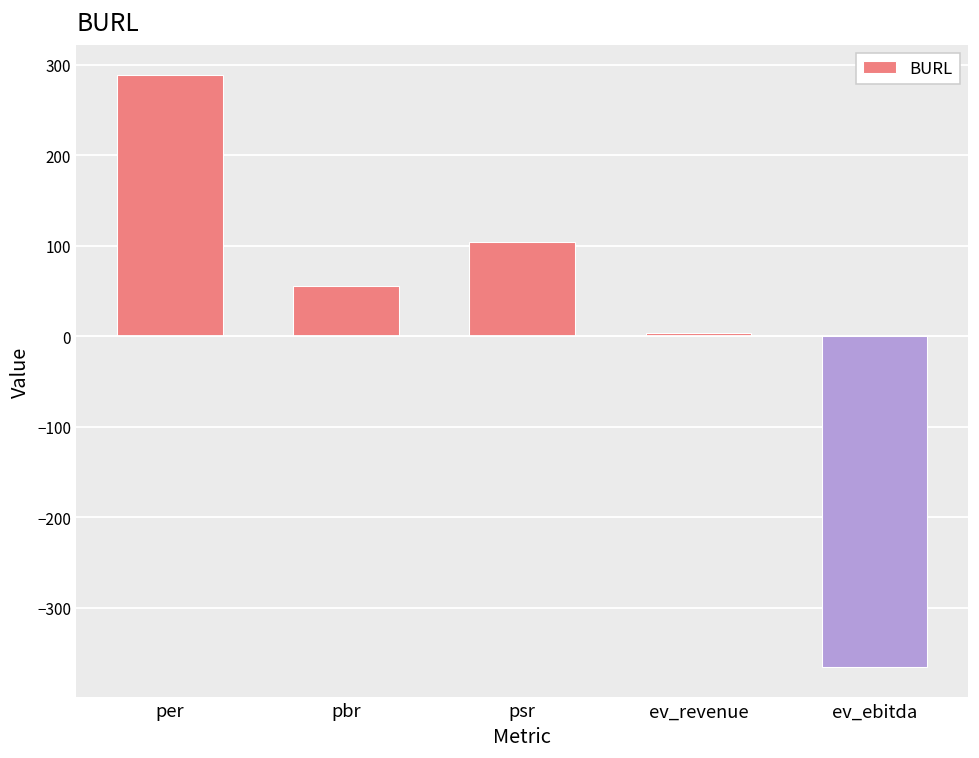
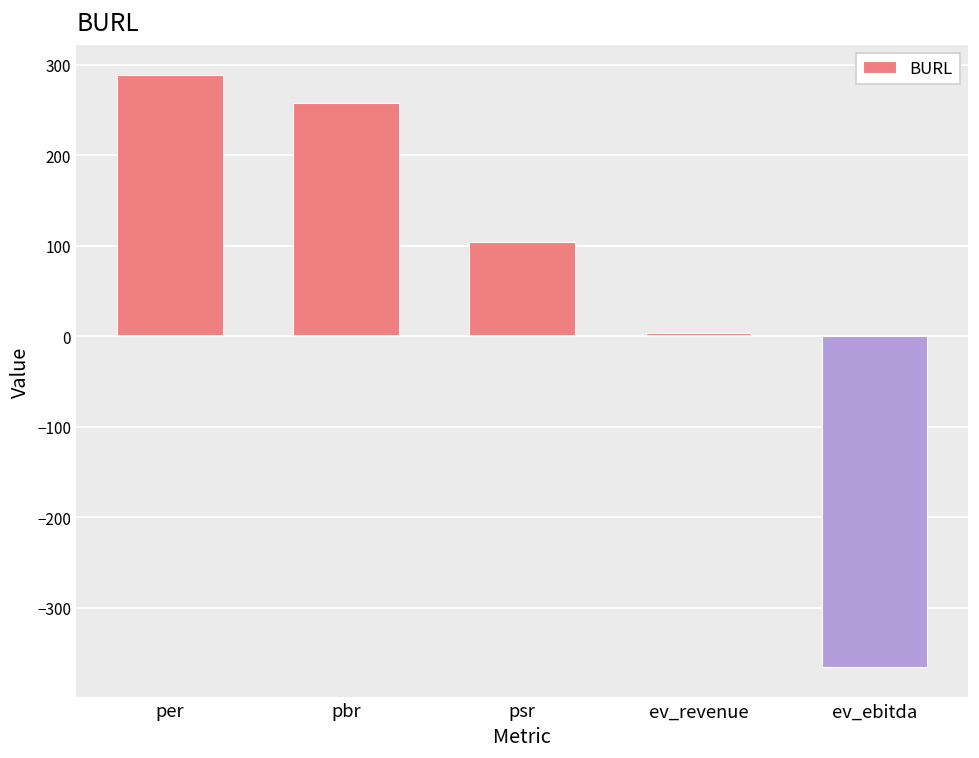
pbr: 60 -> 260
